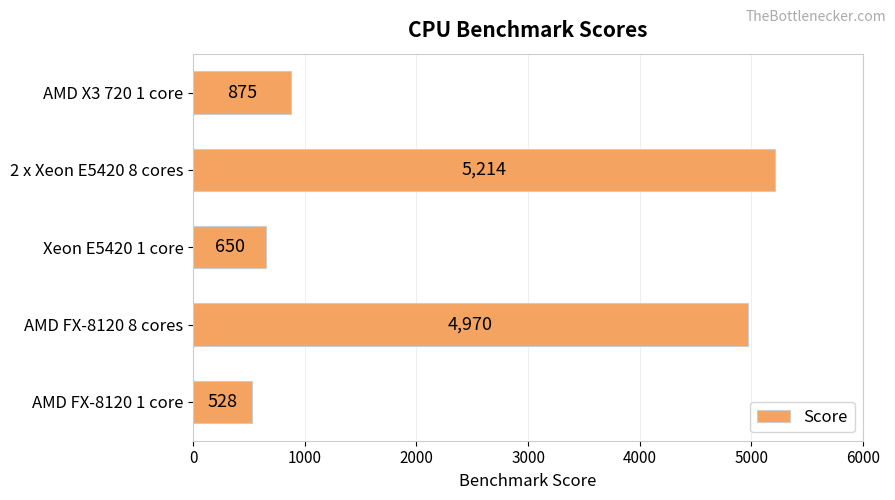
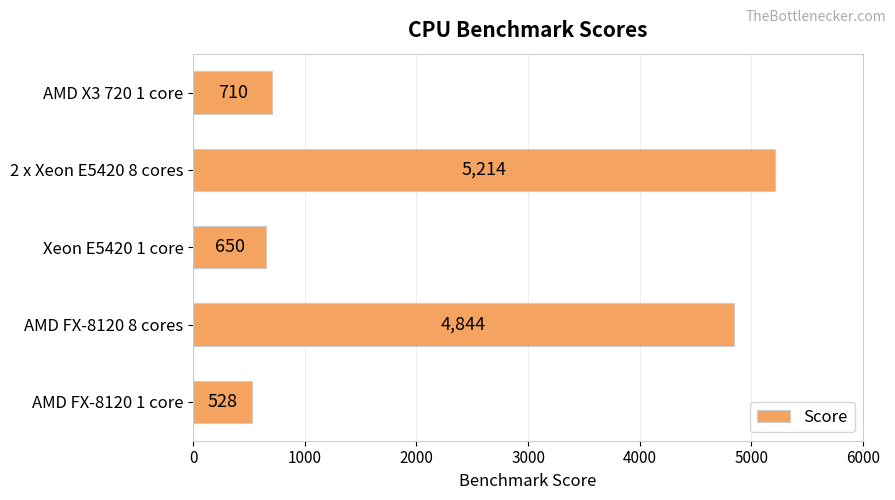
AMD X3 720 1 core: 875 -> 710
AMD FX-8120 8 cores: 4,970 -> 4,844
